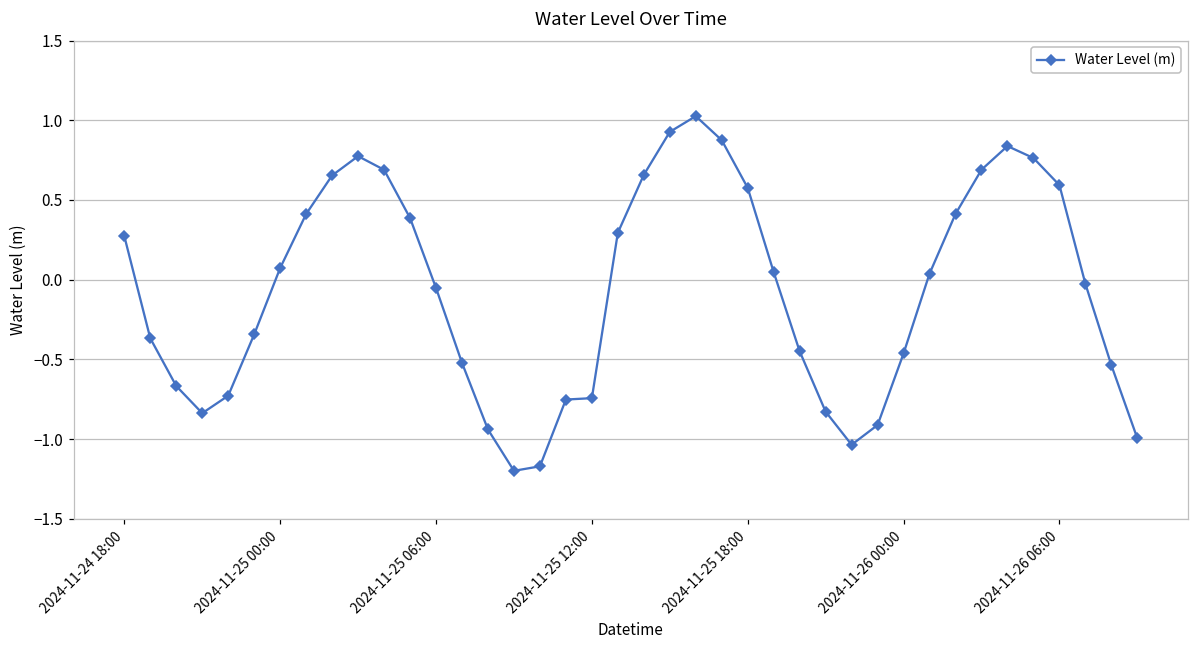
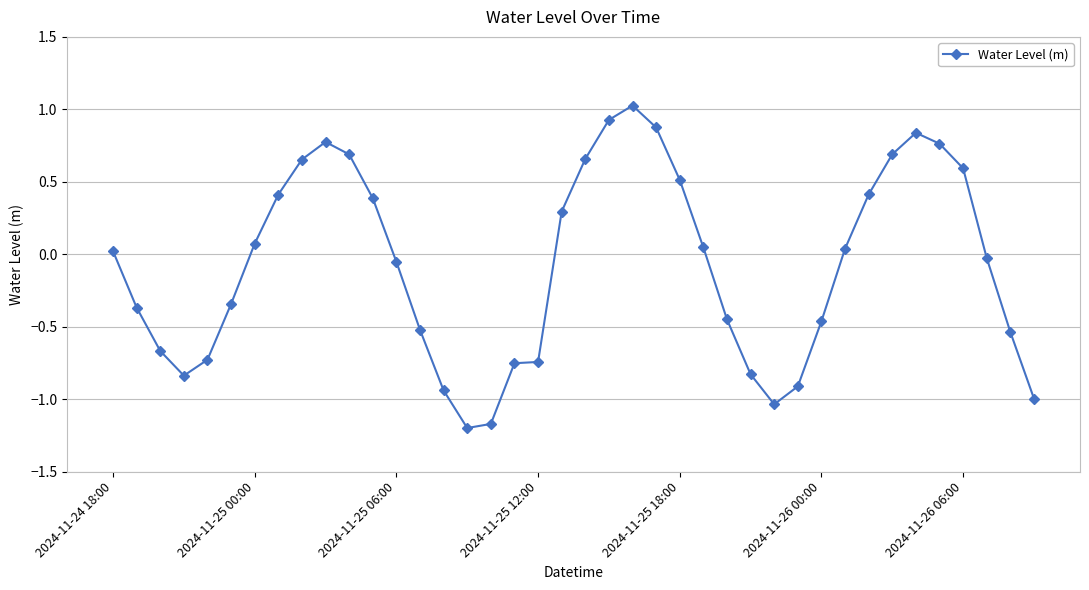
2024-11-24 18:00: 0.27 -> 0.02
2024-11-25 18:00: 0.58 -> 0.51
